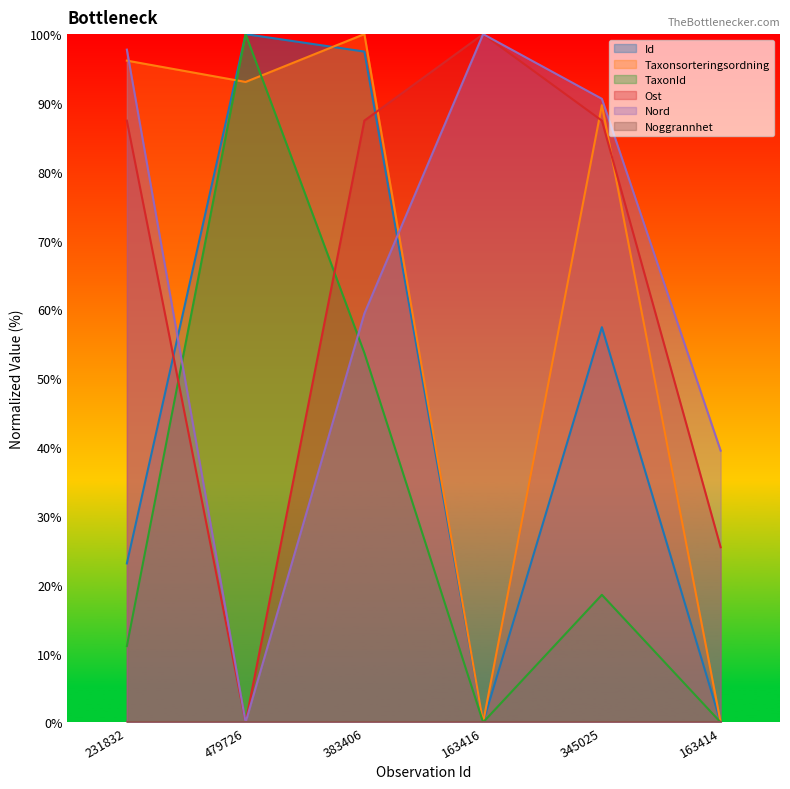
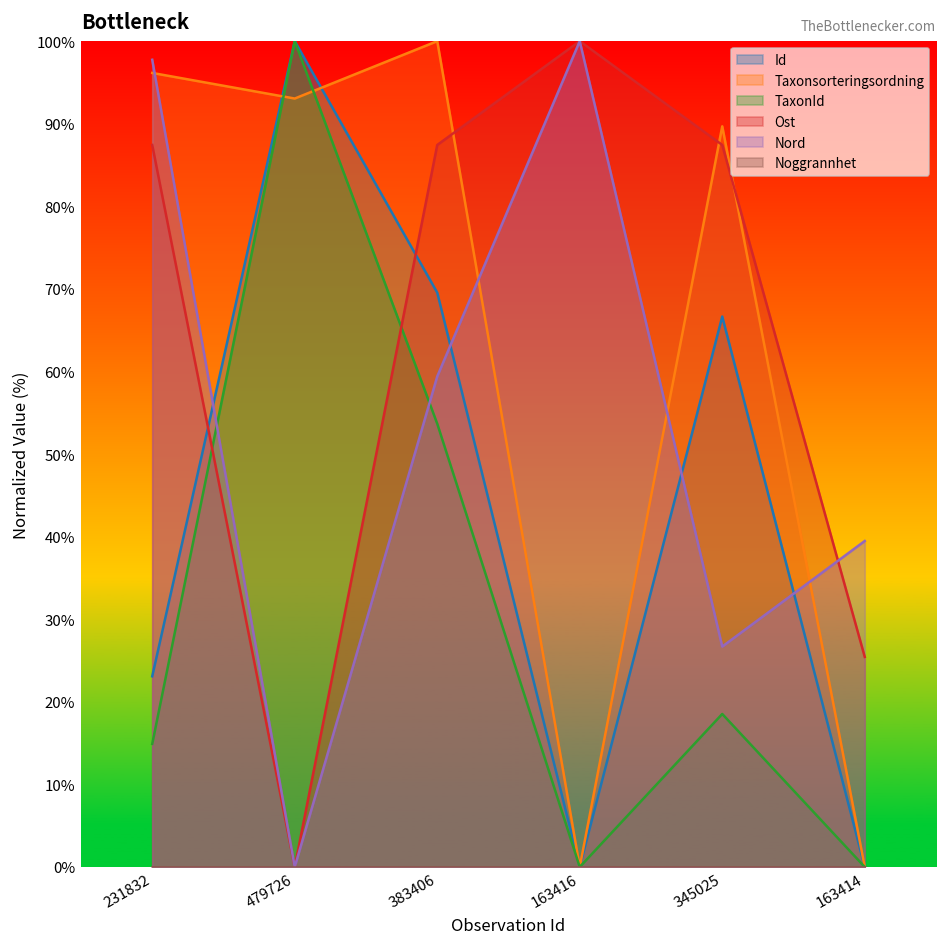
TaxonId, 231832: 11% -> 15%
Id, 383406: 97% -> 70%
Id, 345025: 57% -> 67%
Nord, 345025: 91% -> 27%
